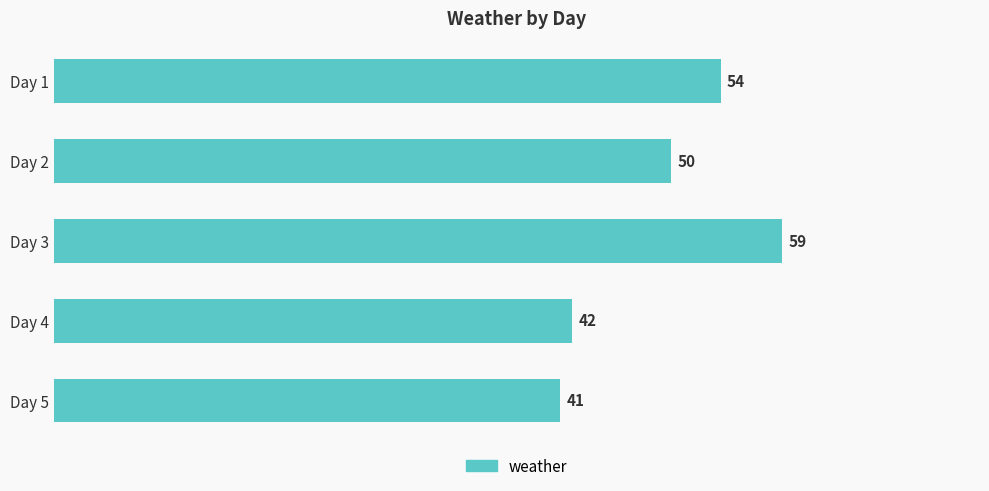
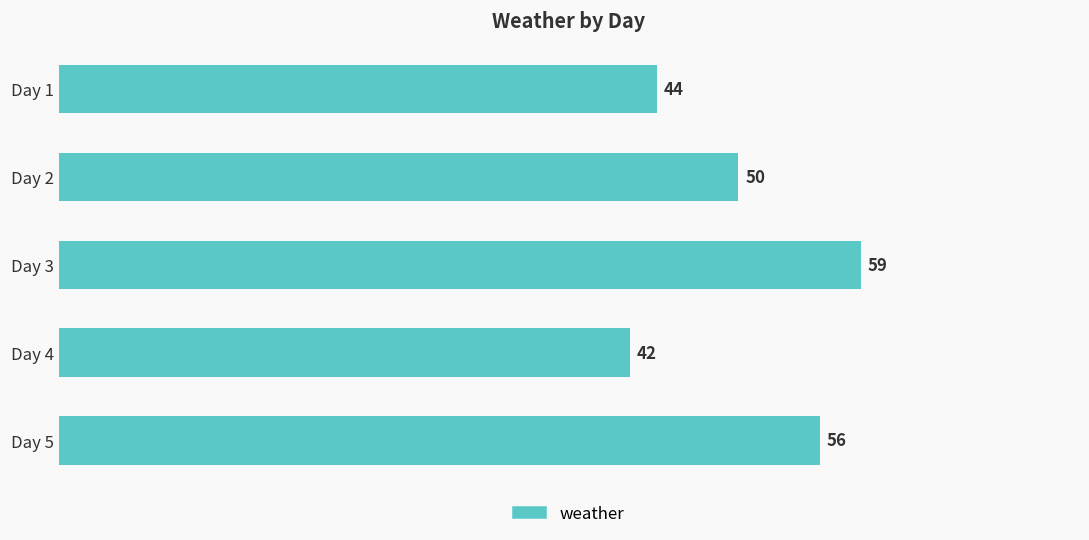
Day 1: 54 -> 44
Day 5: 41 -> 56
